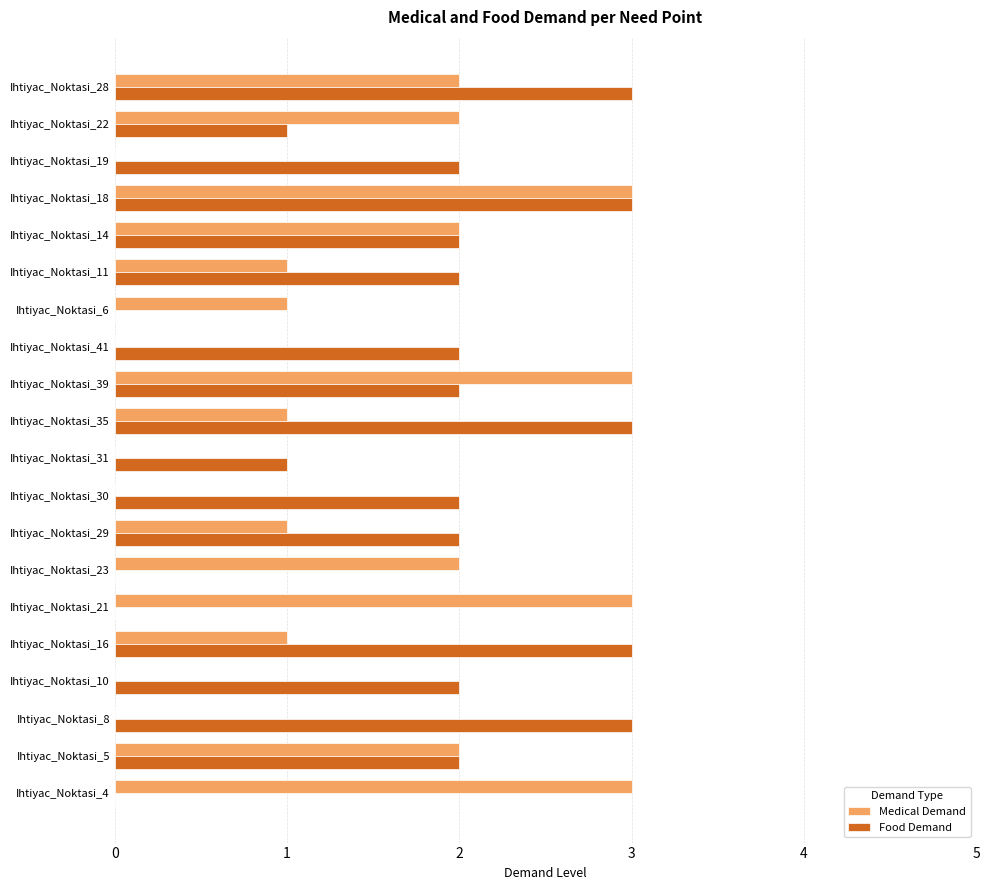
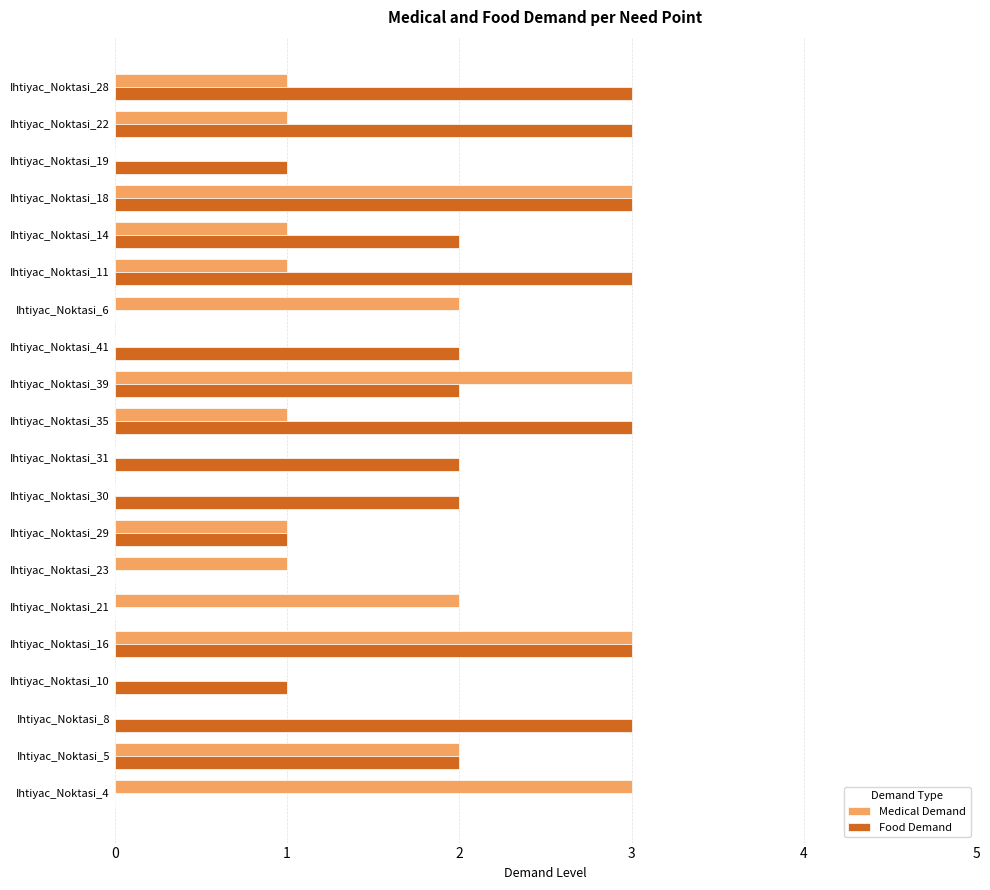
Medical Demand, Ihtiyac_Noktasi_28: 2 -> 1
Medical Demand, Ihtiyac_Noktasi_22: 2 -> 1
Food Demand, Ihtiyac_Noktasi_22: 1 -> 3
Food Demand, Ihtiyac_Noktasi_19: 2 -> 1
Medical Demand, Ihtiyac_Noktasi_14: 2 -> 1
Food Demand, Ihtiyac_Noktasi_11: 2 -> 3
Medical Demand, Ihtiyac_Noktasi_6: 1 -> 2
Food Demand, Ihtiyac_Noktasi_31: 1 -> 2
Food Demand, Ihtiyac_Noktasi_29: 2 -> 1
Medical Demand, Ihtiyac_Noktasi_23: 2 -> 1
Medical Demand, Ihtiyac_Noktasi_21: 3 -> 2
Medical Demand, Ihtiyac_Noktasi_16: 1 -> 3
Food Demand, Ihtiyac_Noktasi_10: 2 -> 1
